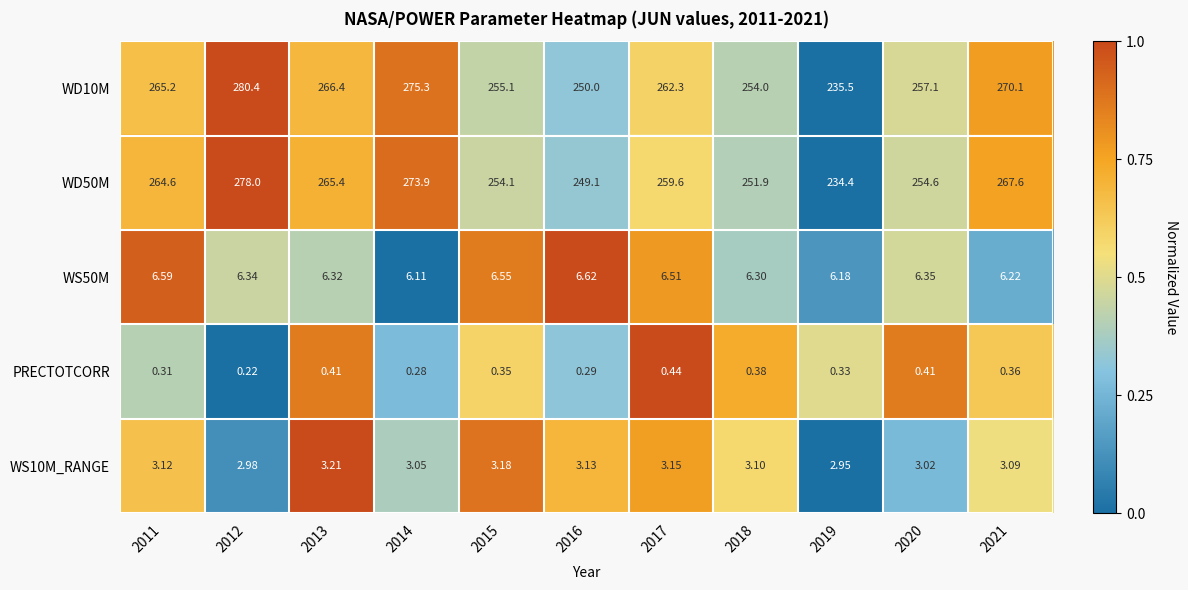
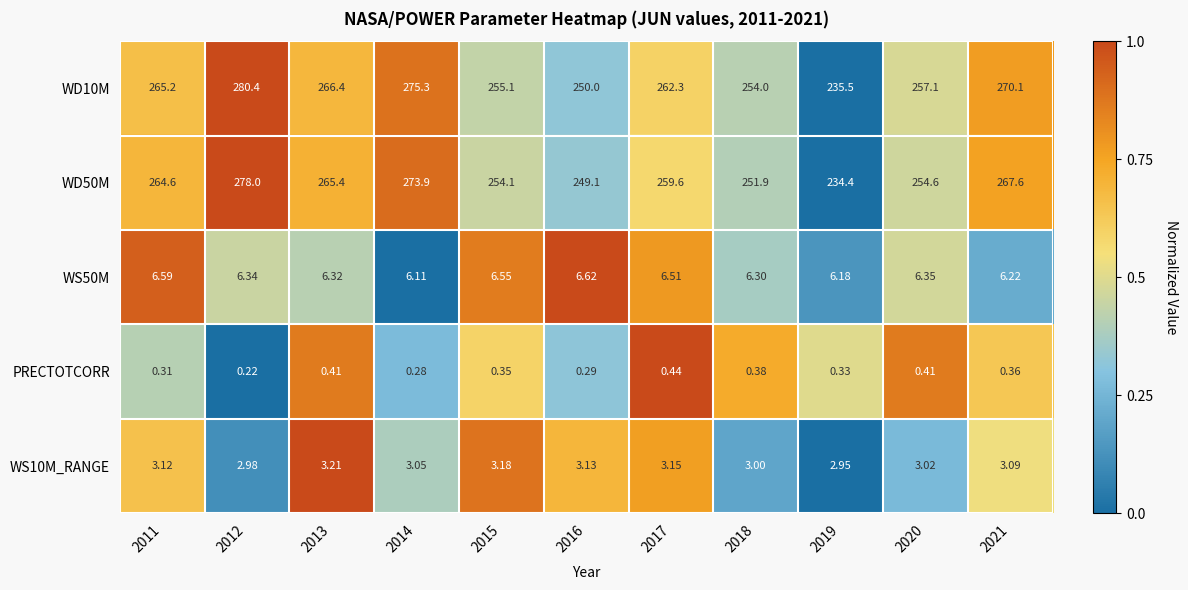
WS10M_RANGE, 2018: 3.10 -> 3.00
